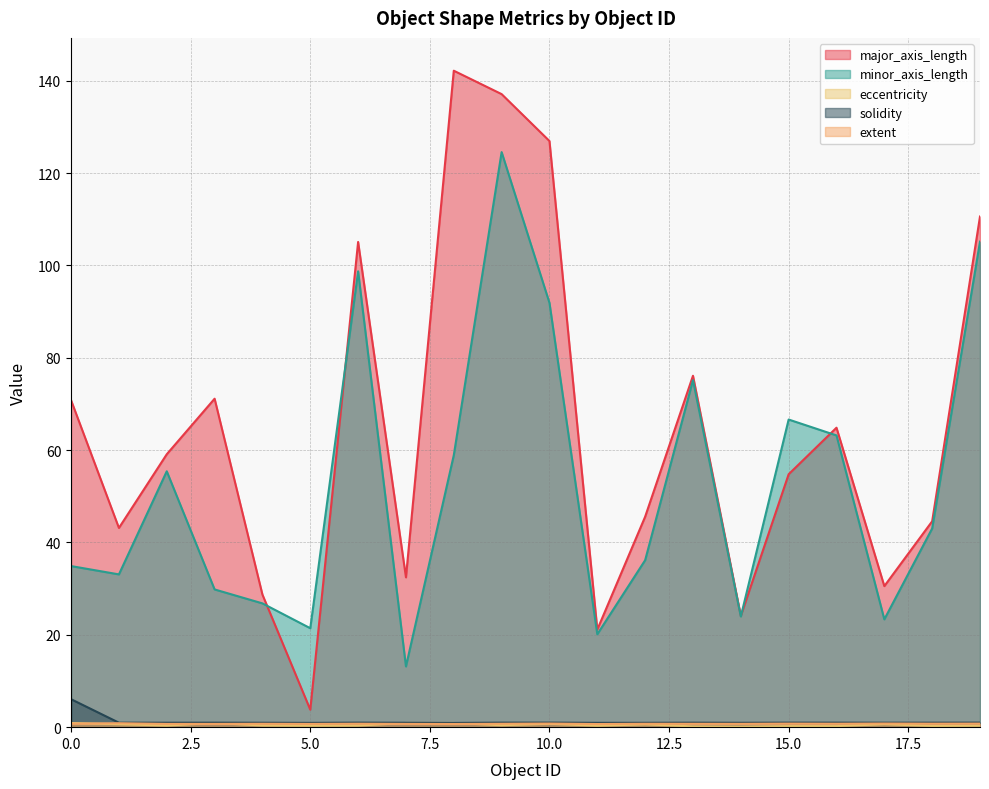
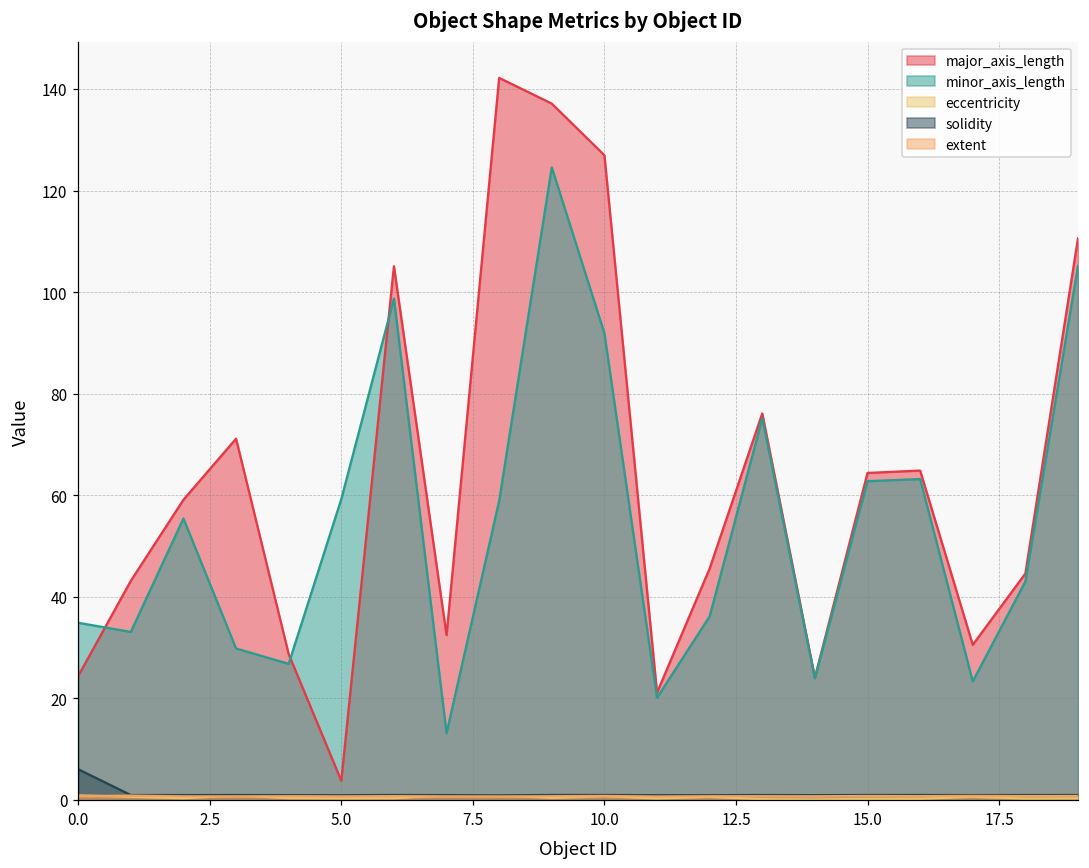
major_axis_length, 0.0: 71 -> 24
minor_axis_length, 5.0: 21 -> 59
major_axis_length, 15.0: 55 -> 64
minor_axis_length, 15.0: 67 -> 63
